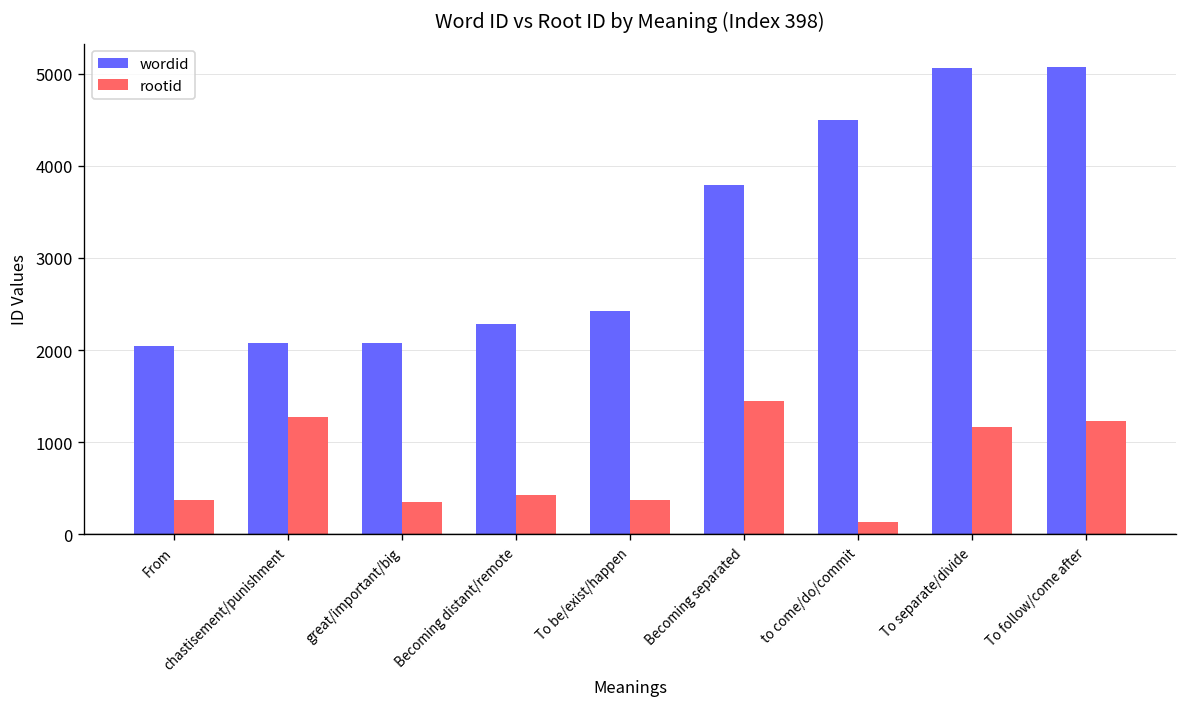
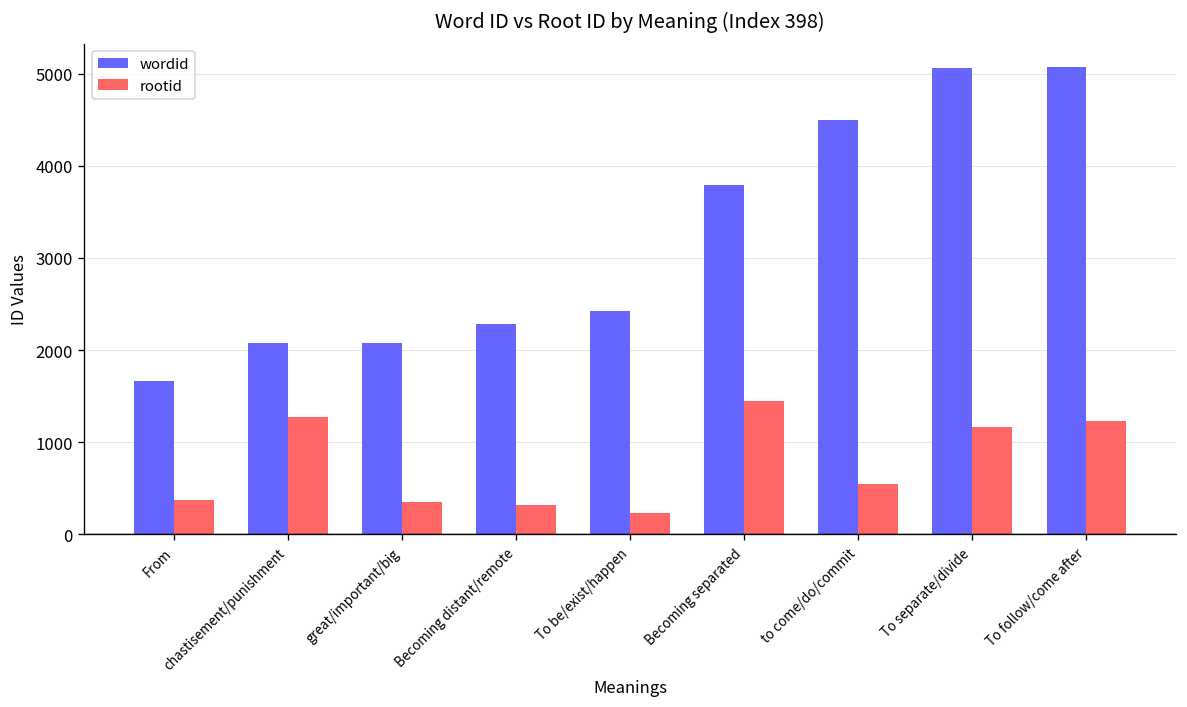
wordid, From: 2000 -> 1700
rootid, Becoming distant/remote: 400 -> 300
rootid, To be/exist/happen: 400 -> 200
rootid, to come/do/commit: 100 -> 500
